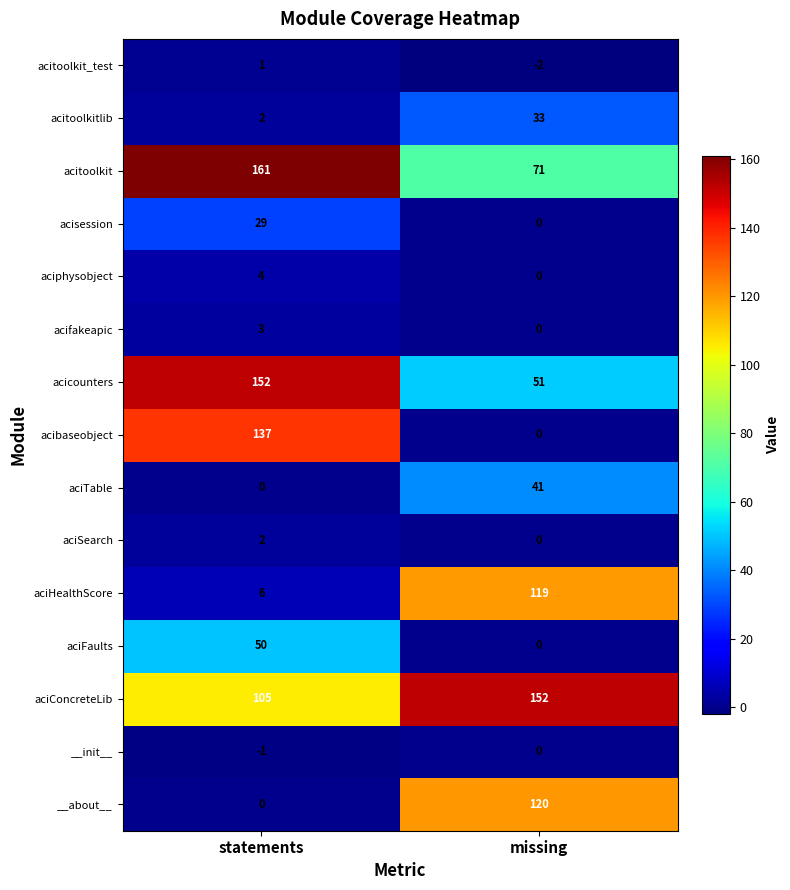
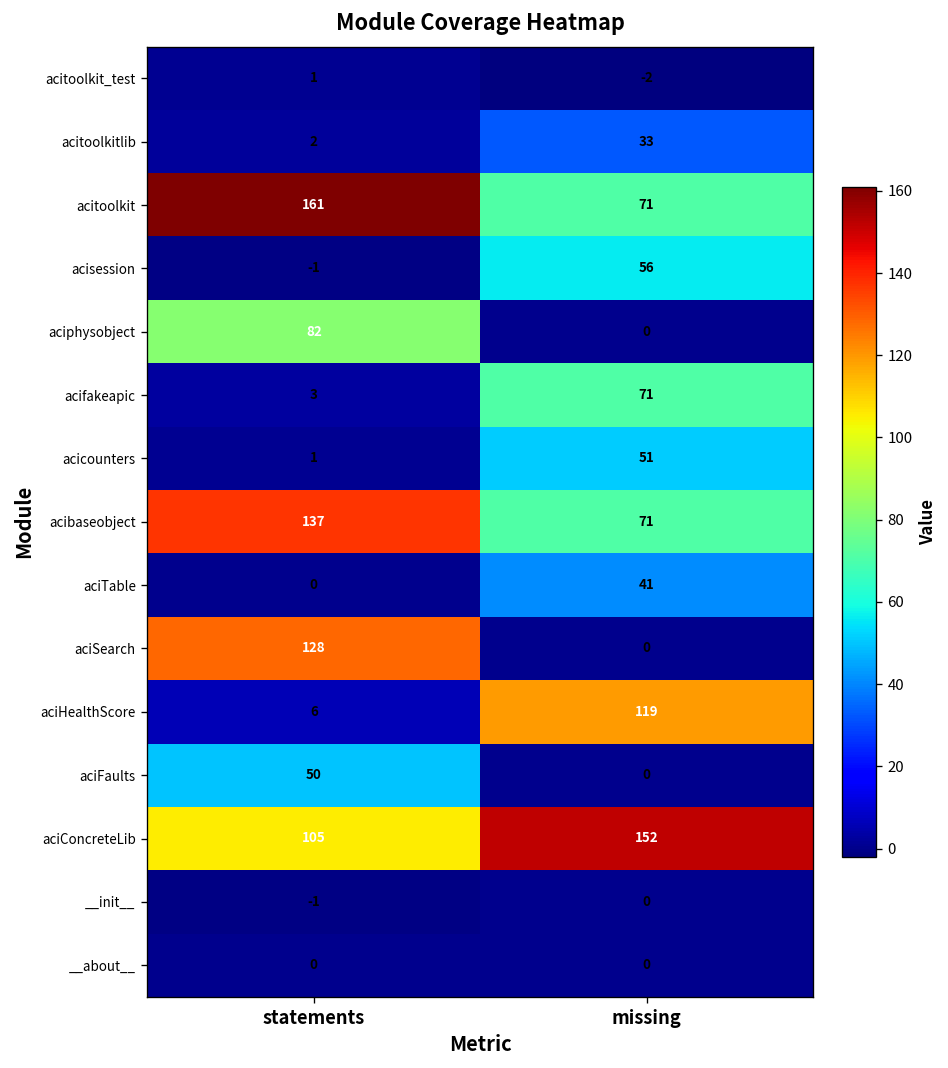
acisession, statements: 29 -> -1
acisession, missing: 0 -> 56
aciphysobject, statements: 4 -> 82
acifakeapic, missing: 0 -> 71
acicounters, statements: 152 -> 1
acibaseobject, missing: 0 -> 71
aciSearch, statements: 2 -> 128
__about__, missing: 120 -> 0
